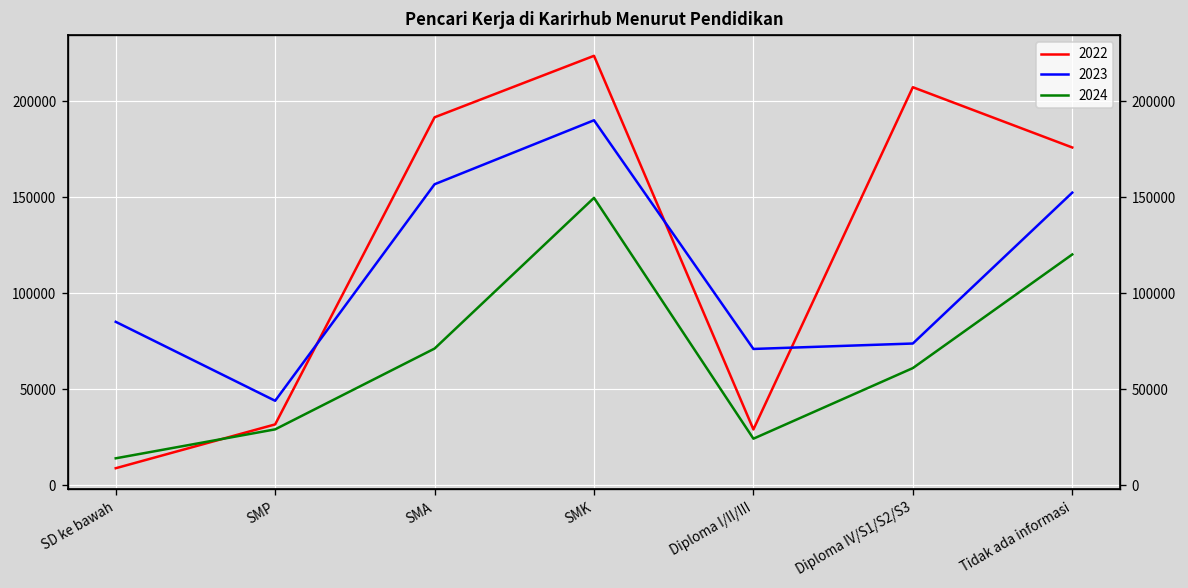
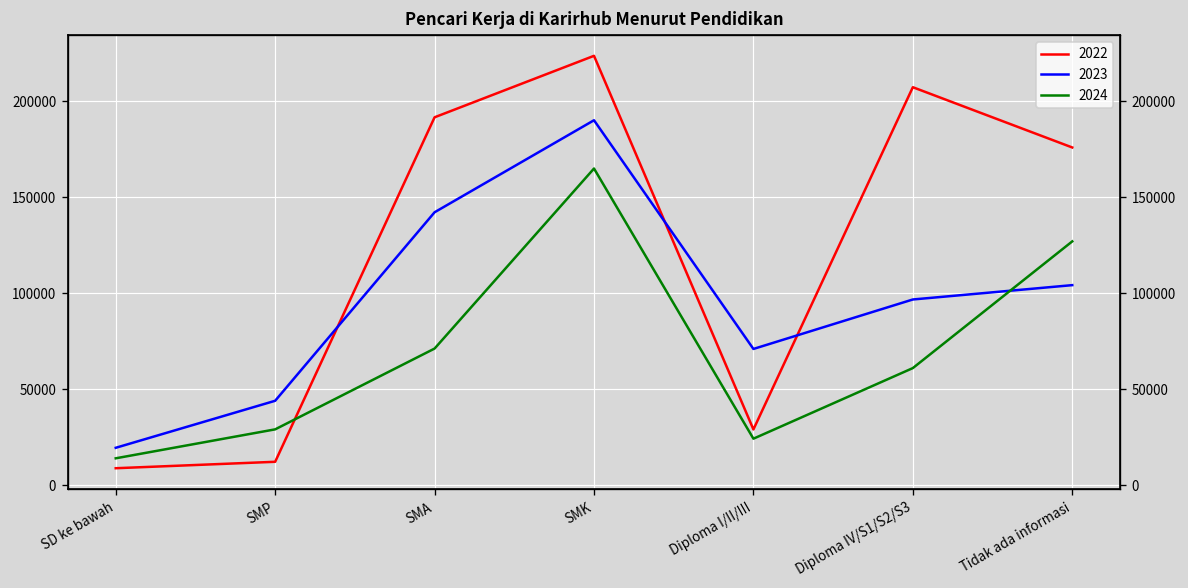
2023, SD ke bawah: 85000 -> 19000
2022, SMP: 32000 -> 12000
2023, SMA: 157000 -> 142000
2024, SMK: 150000 -> 165000
2023, Diploma IV/S1/S2/S3: 74000 -> 97000
2023, Tidak ada informasi: 152000 -> 104000
2024, Tidak ada informasi: 120000 -> 127000
